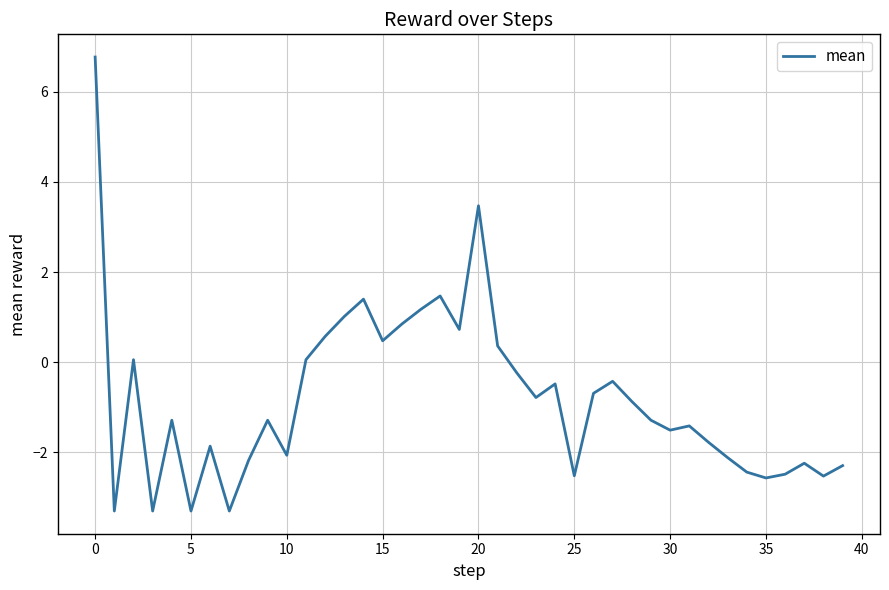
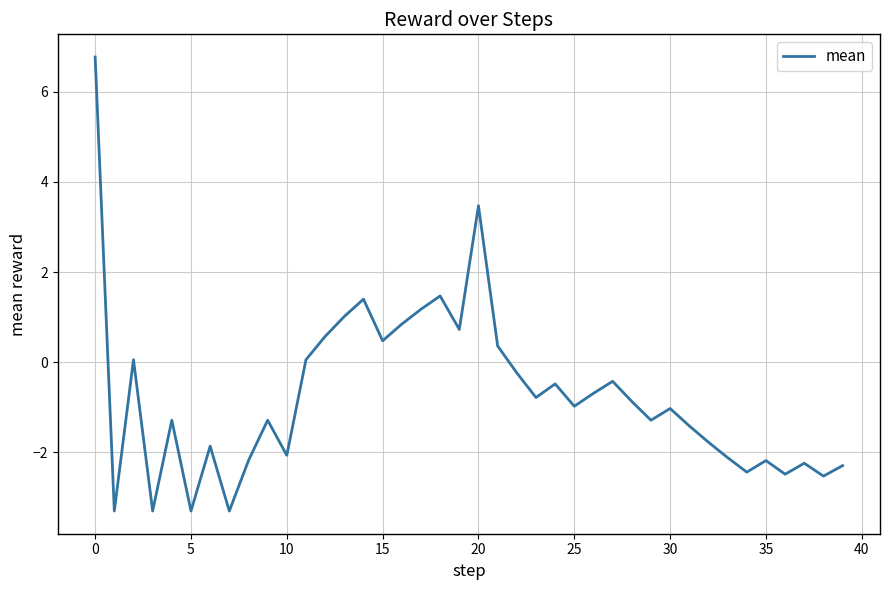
25: -2.5 -> -1.0
30: -1.5 -> -1.0
35: -2.6 -> -2.2
